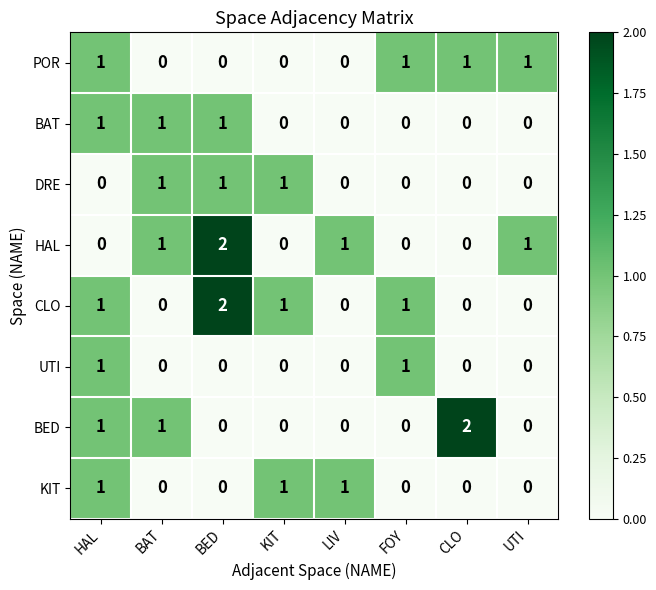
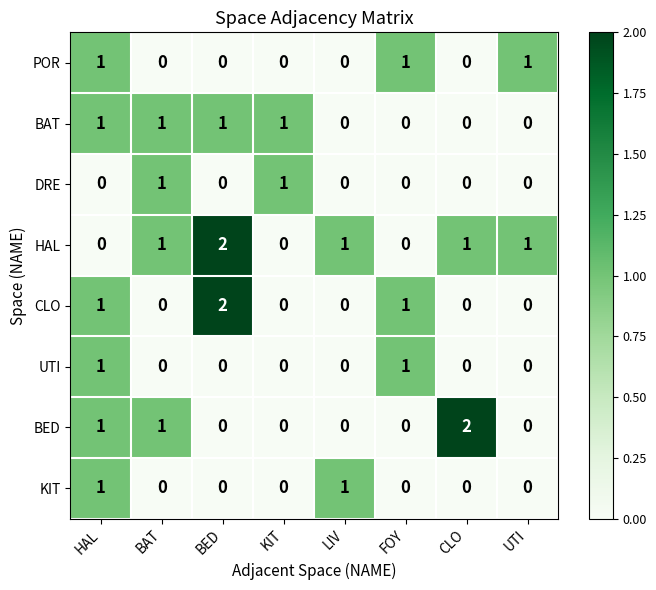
POR, CLO: 1 -> 0
BAT, KIT: 0 -> 1
DRE, BED: 1 -> 0
HAL, CLO: 0 -> 1
CLO, KIT: 1 -> 0
KIT, KIT: 1 -> 0
